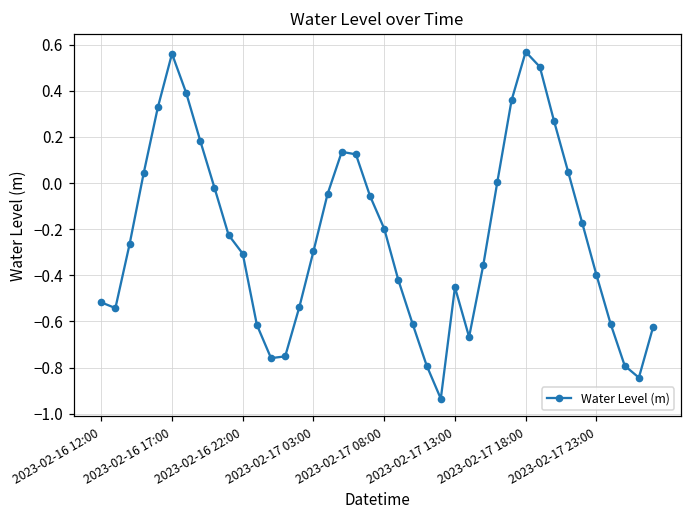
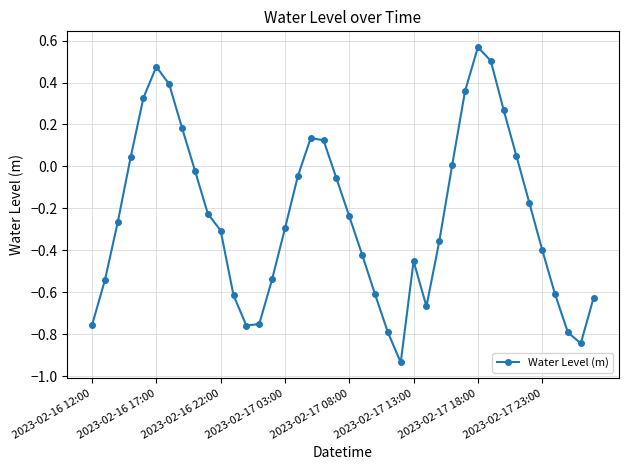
2023-02-16 12:00: -0.52 -> -0.76
2023-02-16 17:00: 0.56 -> 0.48
2023-02-17 08:00: -0.20 -> -0.24
